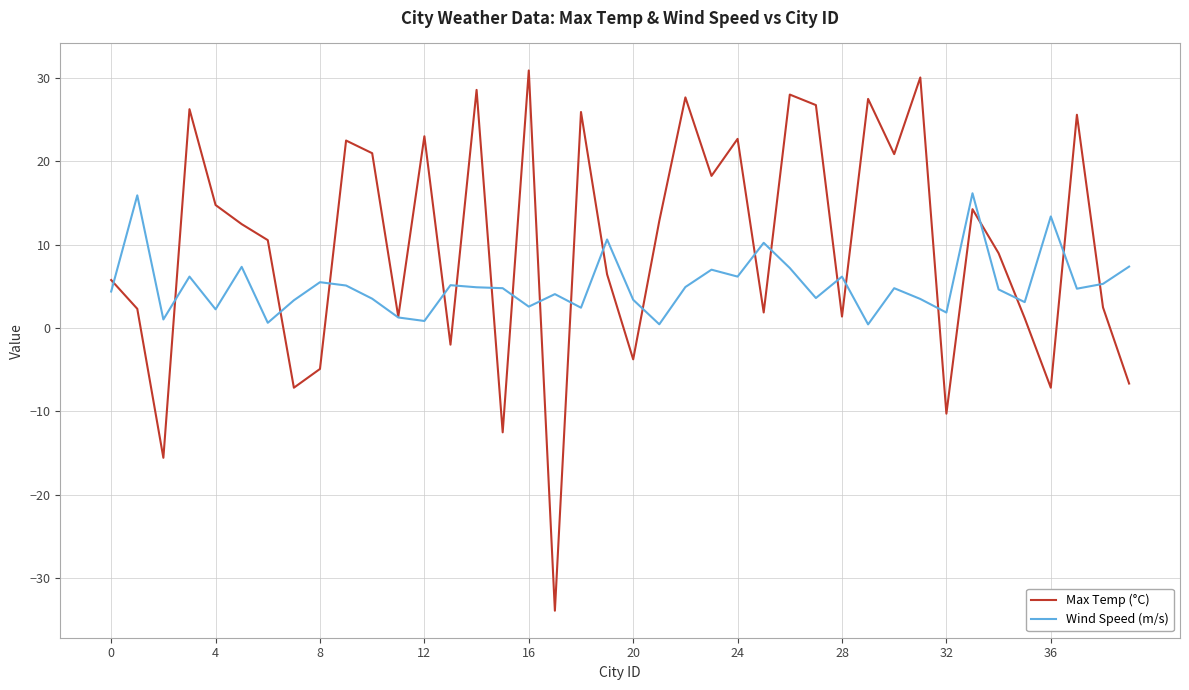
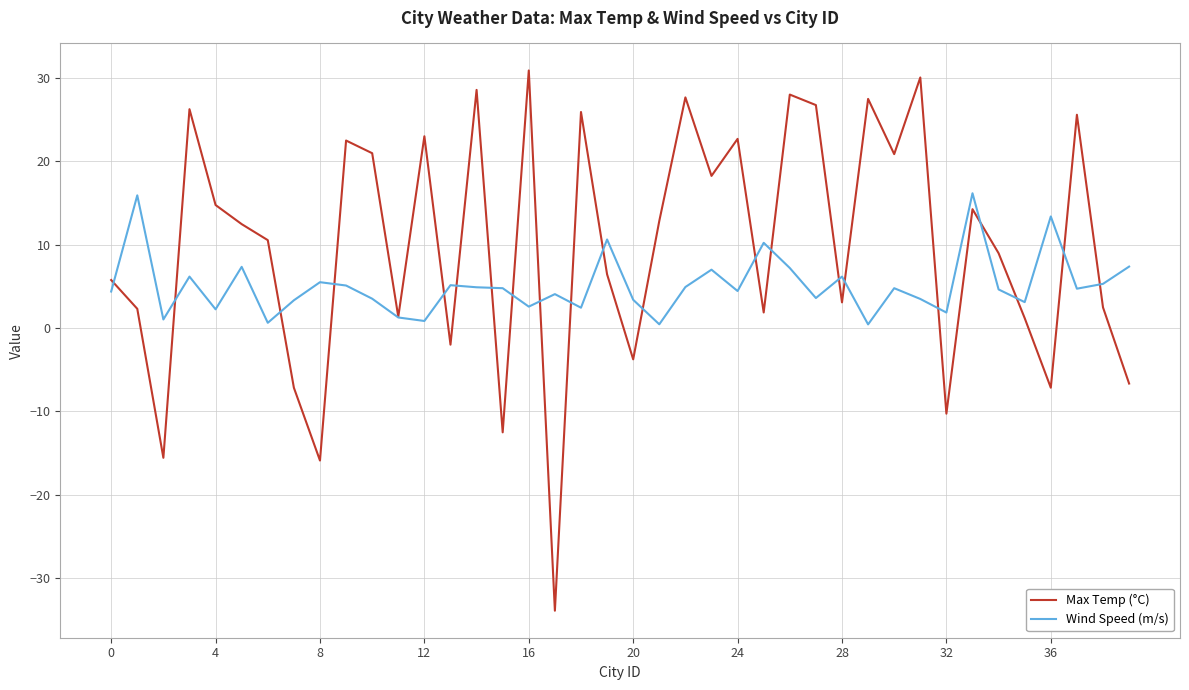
Max Temp (°C), 8: -5 -> -16
Wind Speed (m/s), 24: 6 -> 4
Max Temp (°C), 28: 1 -> 3
